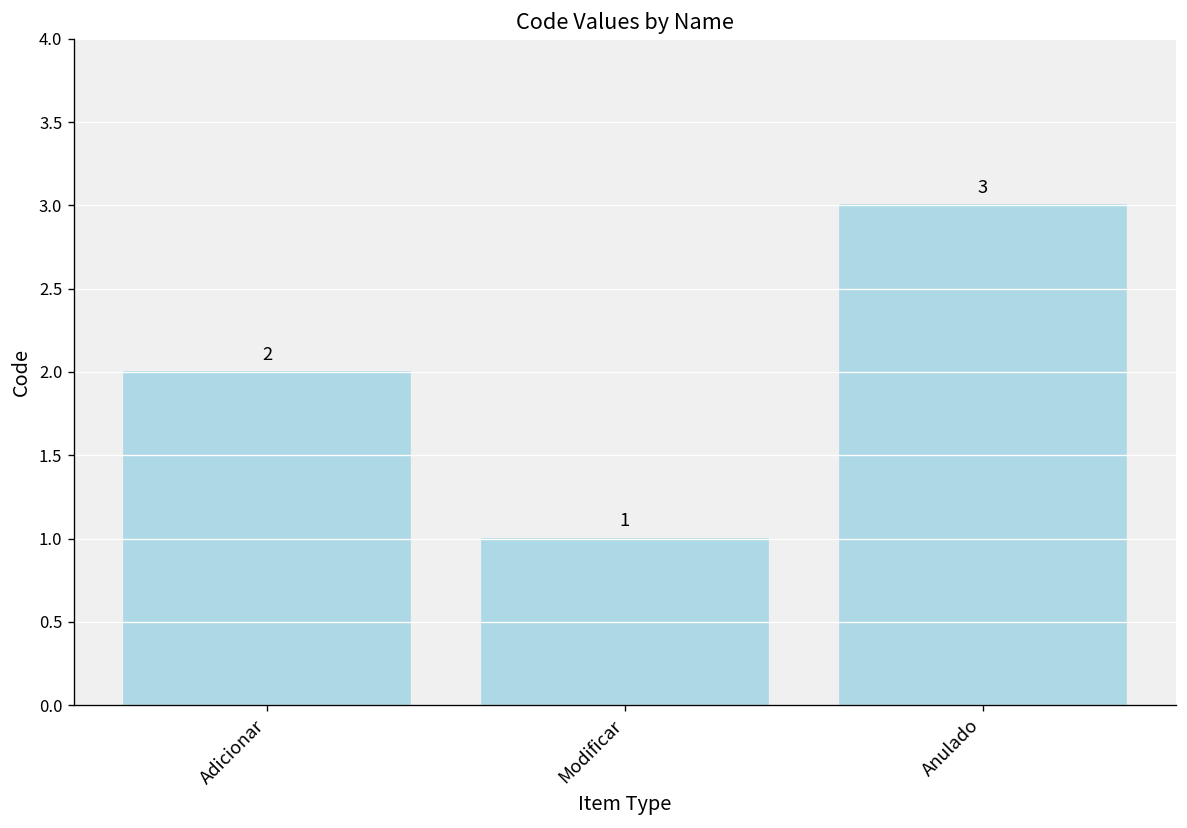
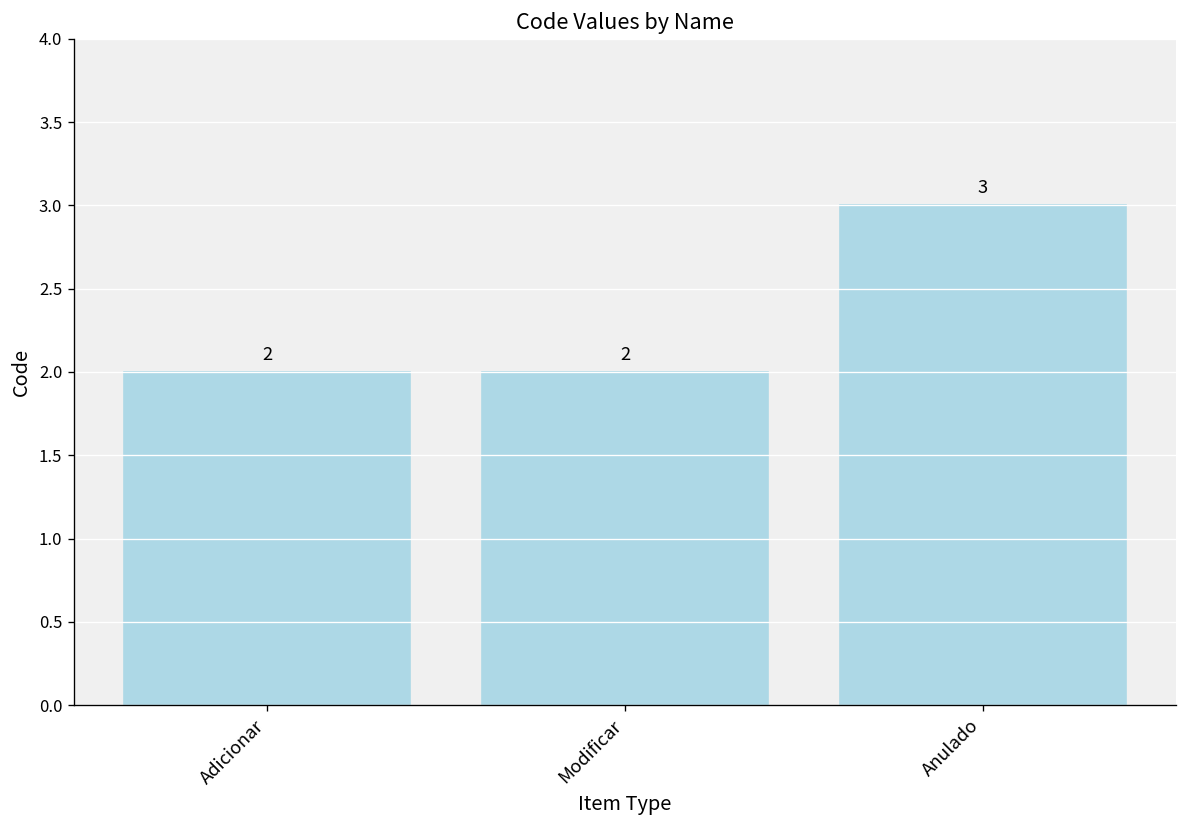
Modificar: 1 -> 2
